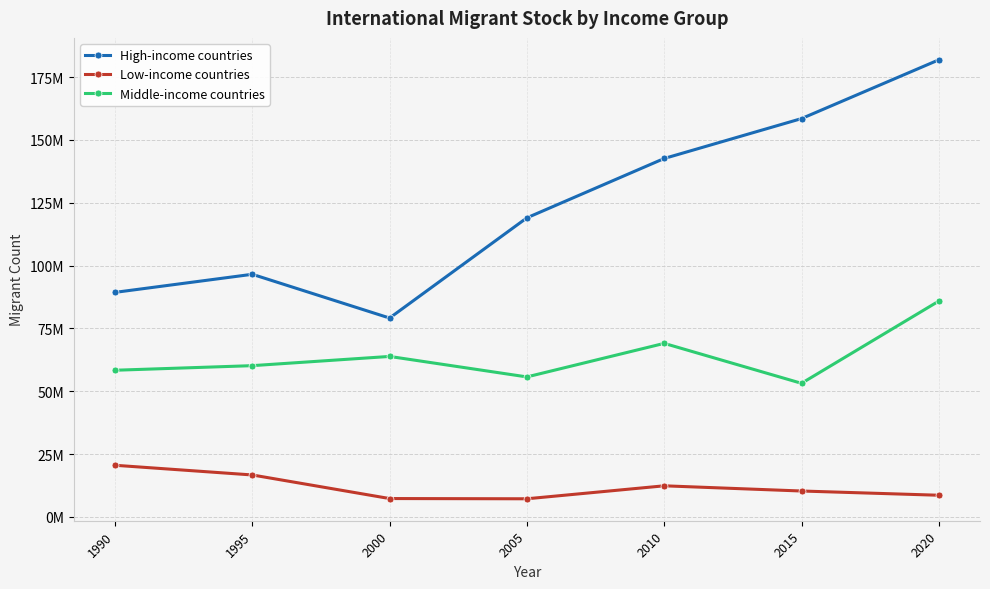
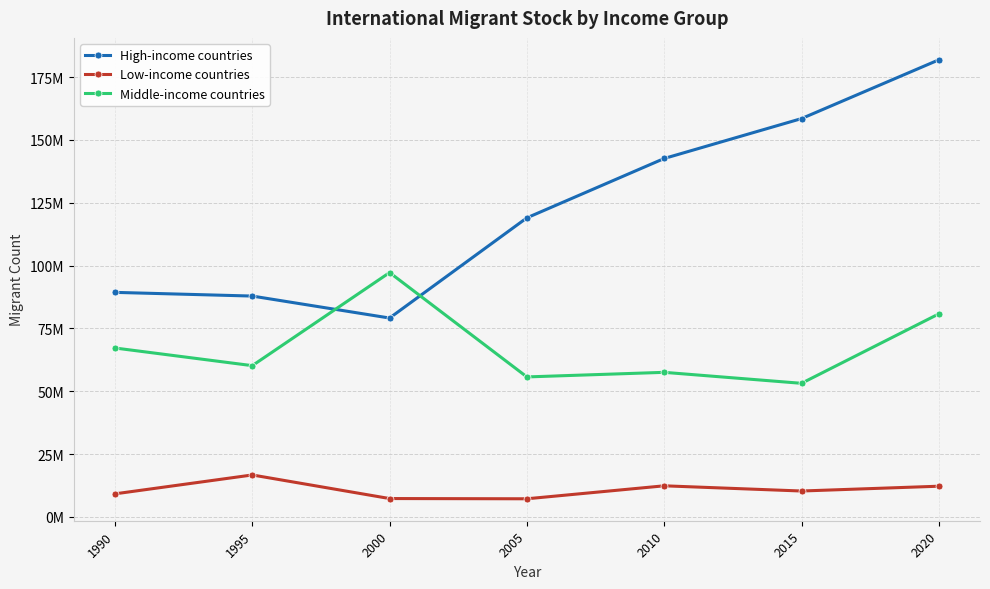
Low-income countries, 1990: 21000000 -> 9000000
Middle-income countries, 1990: 58000000 -> 67000000
High-income countries, 1995: 97000000 -> 88000000
Middle-income countries, 2000: 64000000 -> 97000000
Middle-income countries, 2010: 69000000 -> 58000000
Low-income countries, 2020: 9000000 -> 12000000
Middle-income countries, 2020: 86000000 -> 81000000
